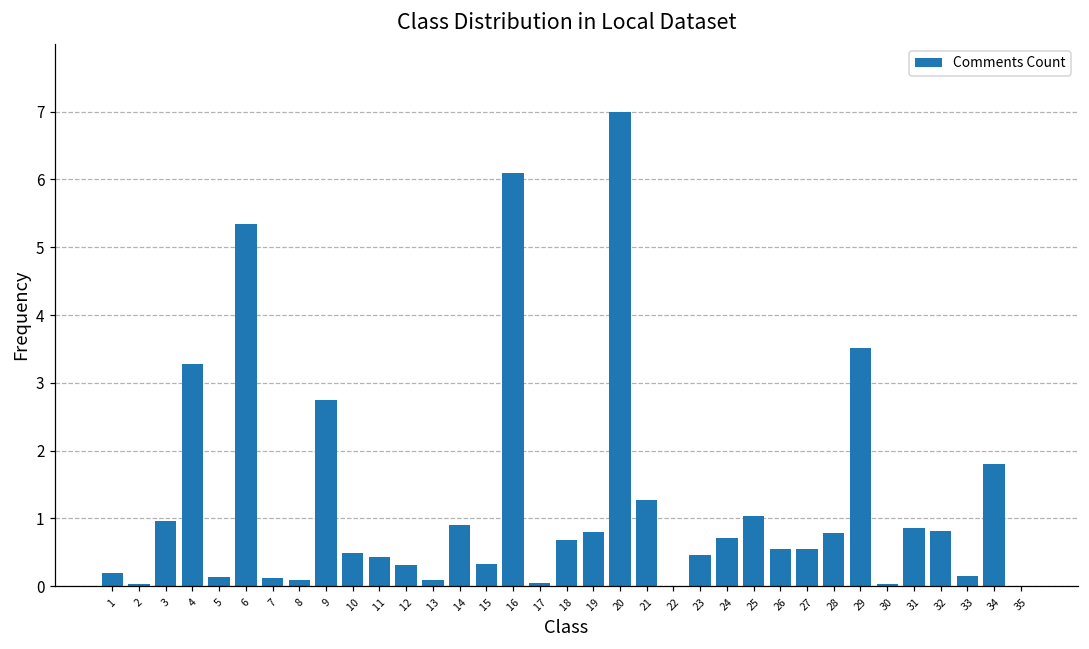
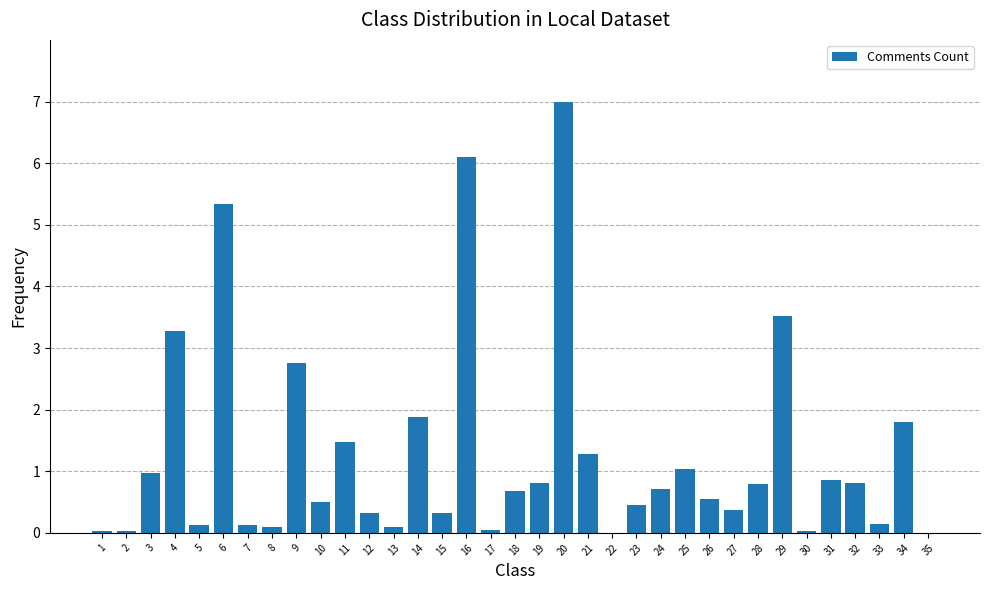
1: 0.2 -> 0.0
11: 0.4 -> 1.5
14: 0.9 -> 1.9
27: 0.6 -> 0.4
